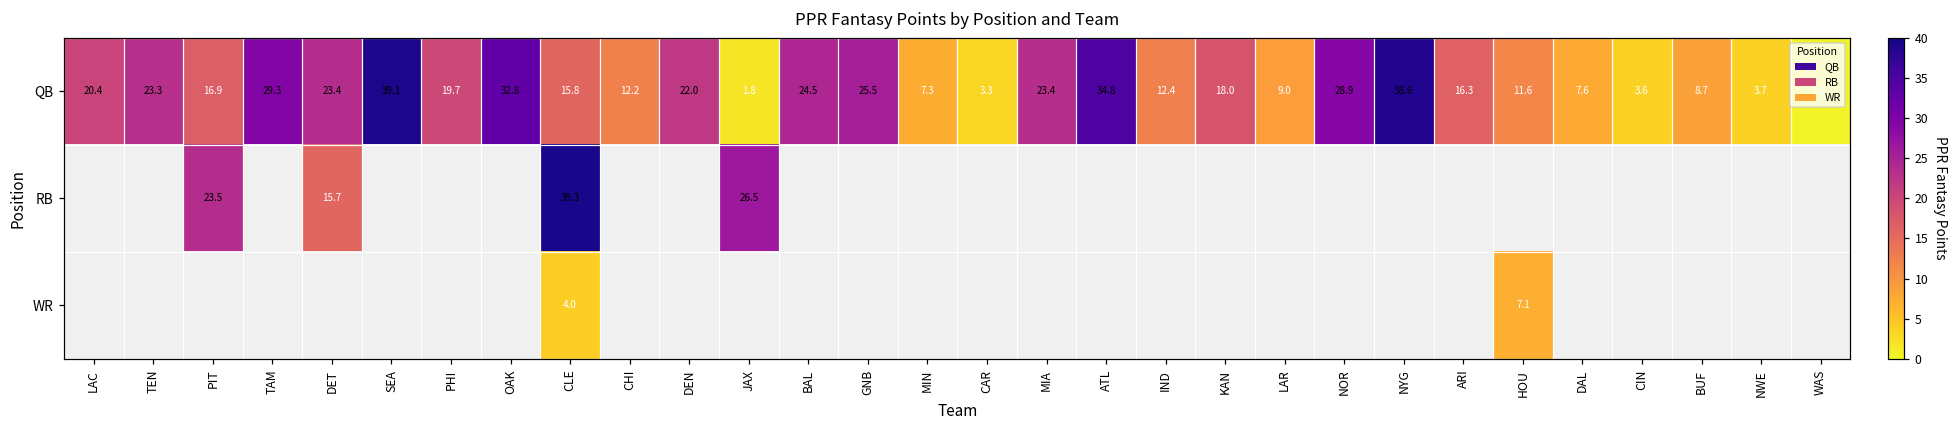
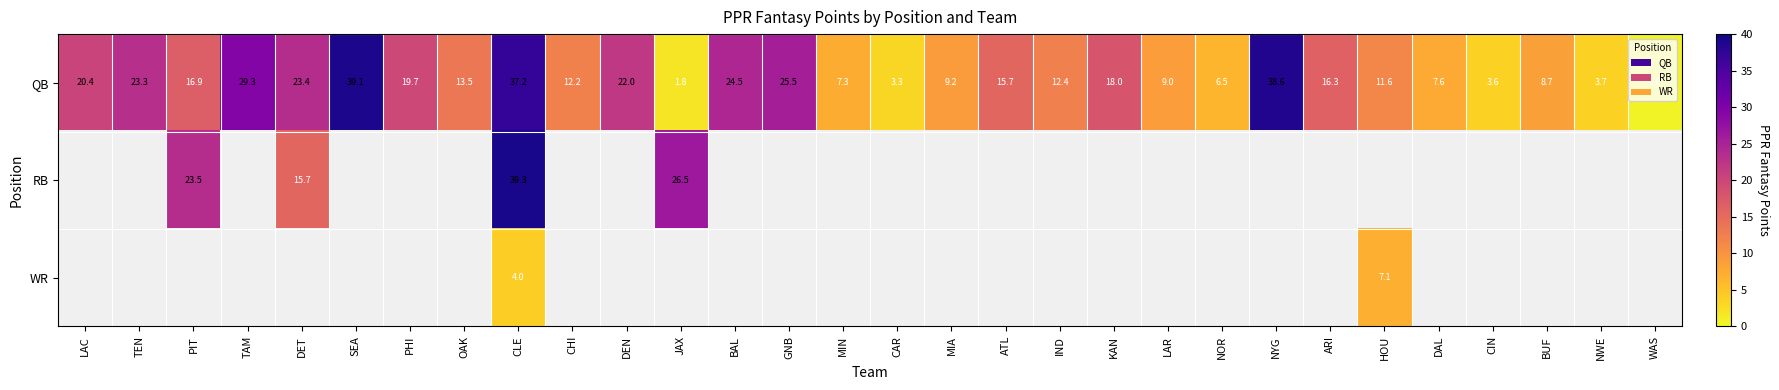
QB, OAK: 32.8 -> 13.5
QB, CLE: 15.8 -> 37.2
QB, MIA: 23.4 -> 9.2
QB, ATL: 34.8 -> 15.7
QB, NOR: 28.9 -> 6.5
